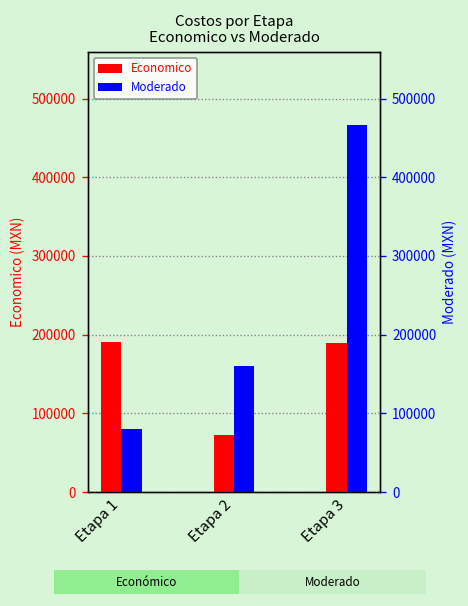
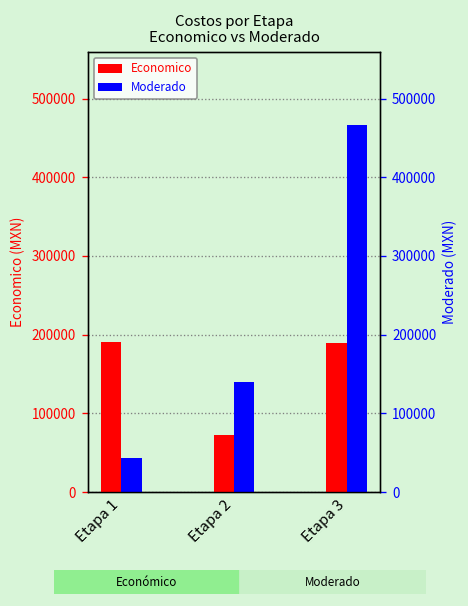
Moderado, Etapa 1: 80000 -> 40000
Moderado, Etapa 2: 160000 -> 140000
